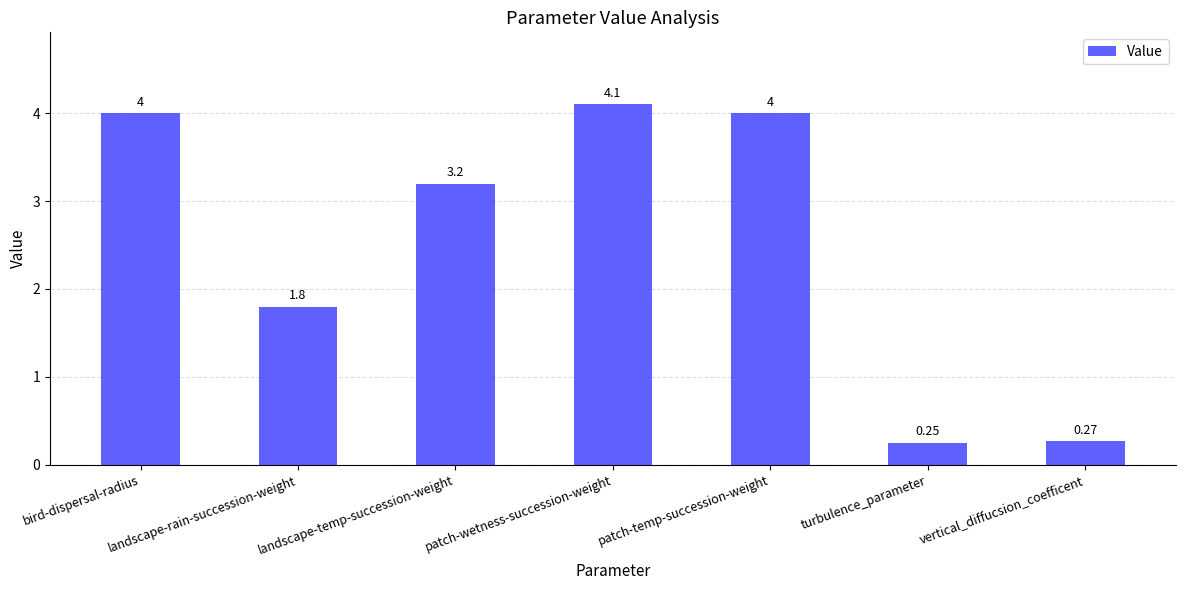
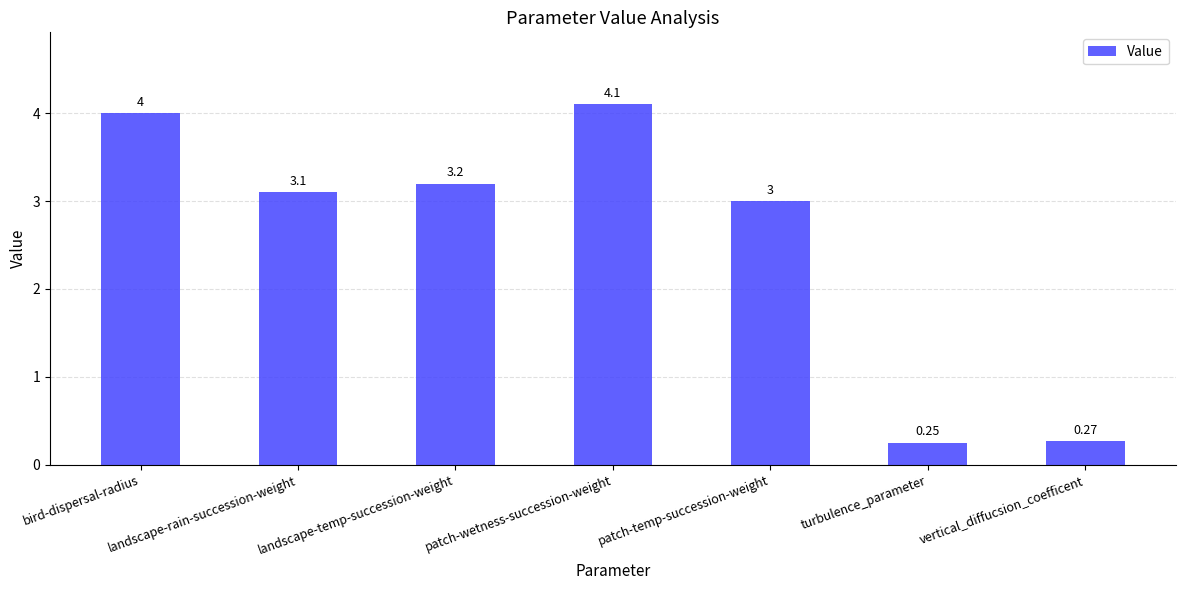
landscape-rain-succession-weight: 1.8 -> 3.1
patch-temp-succession-weight: 4 -> 3
